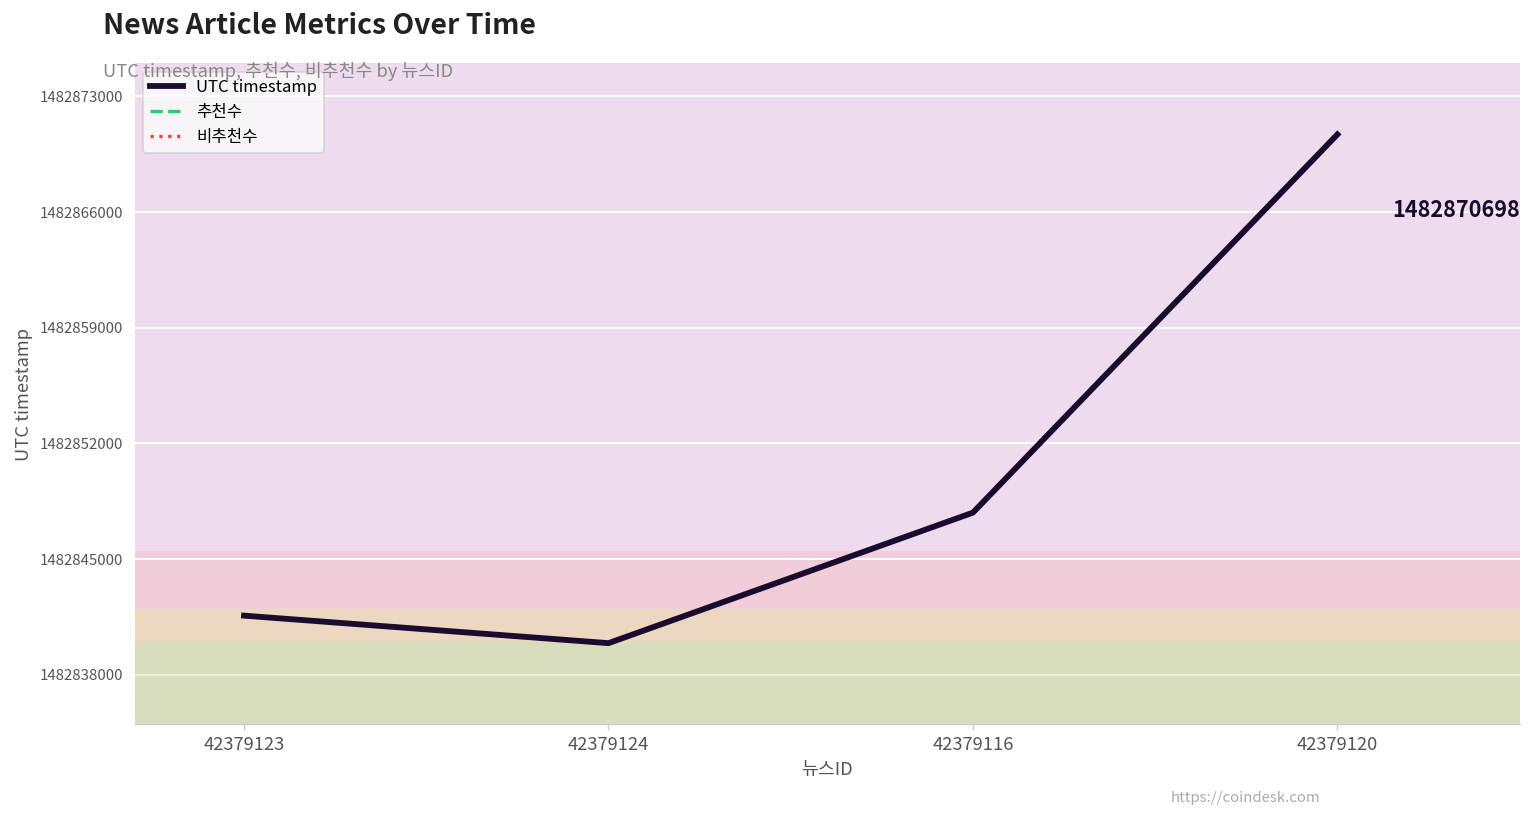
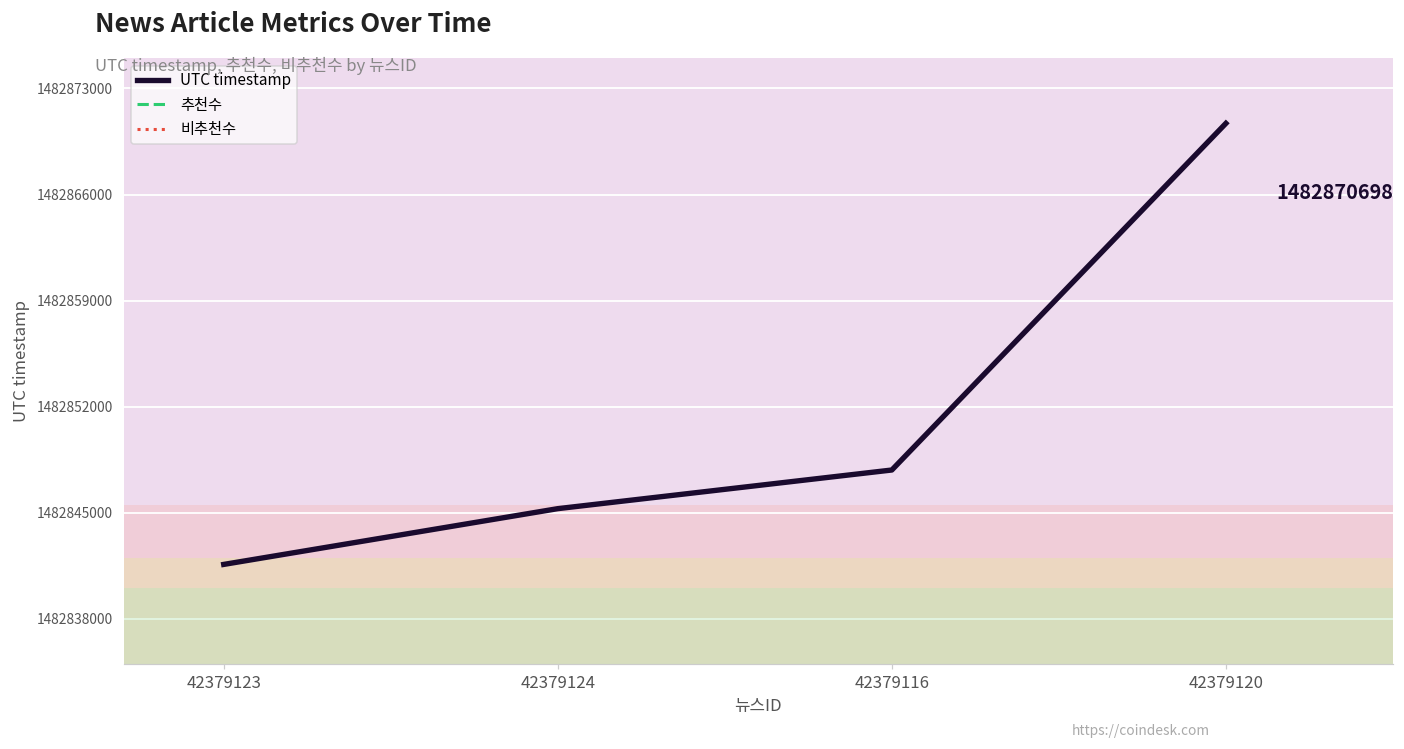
UTC timestamp, 42379124: 1482839900 -> 1482845300
